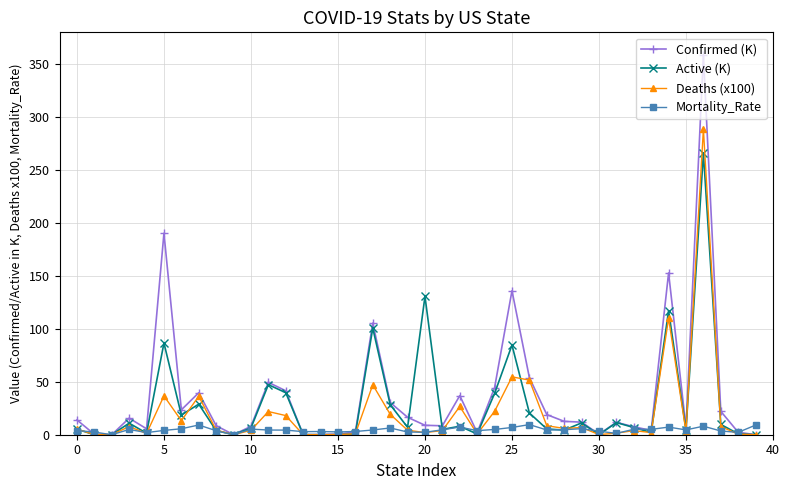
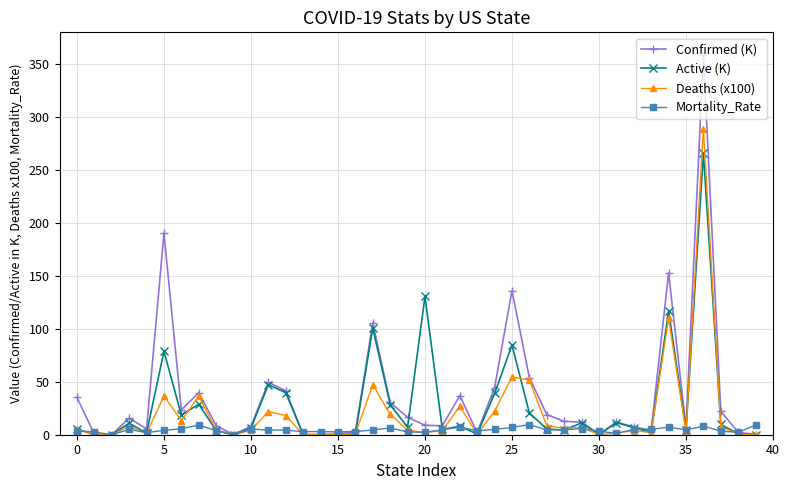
Confirmed (K), 0: 14 -> 35
Active (K), 5: 87 -> 79
